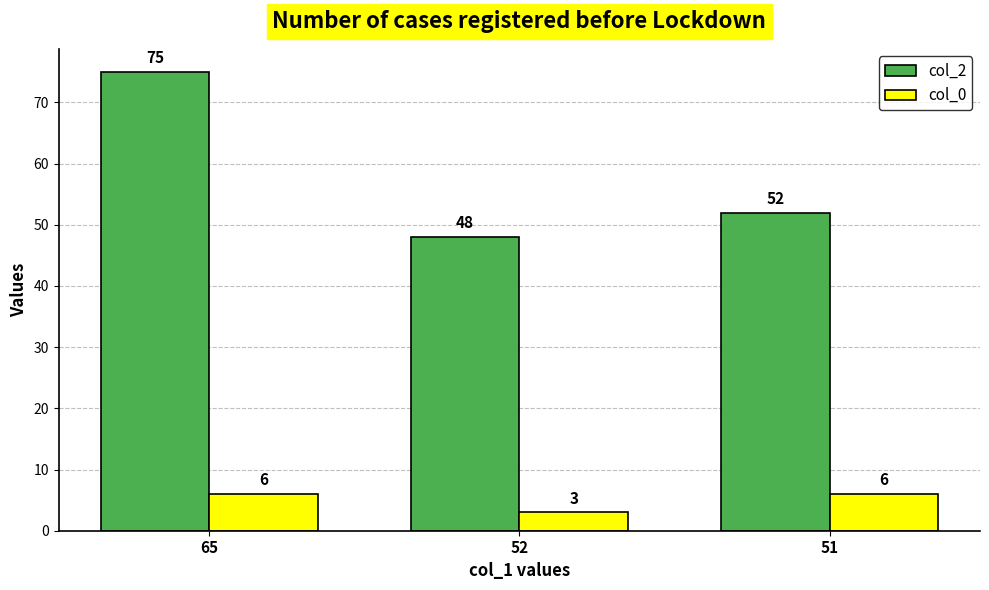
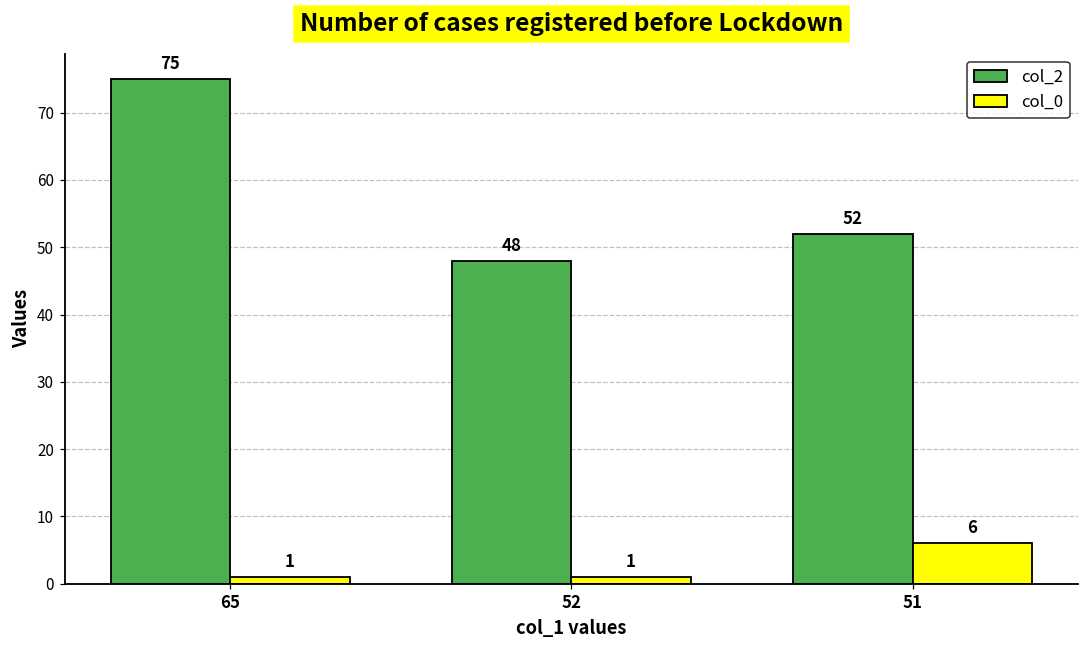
col_0, 65: 6 -> 1
col_0, 52: 3 -> 1
